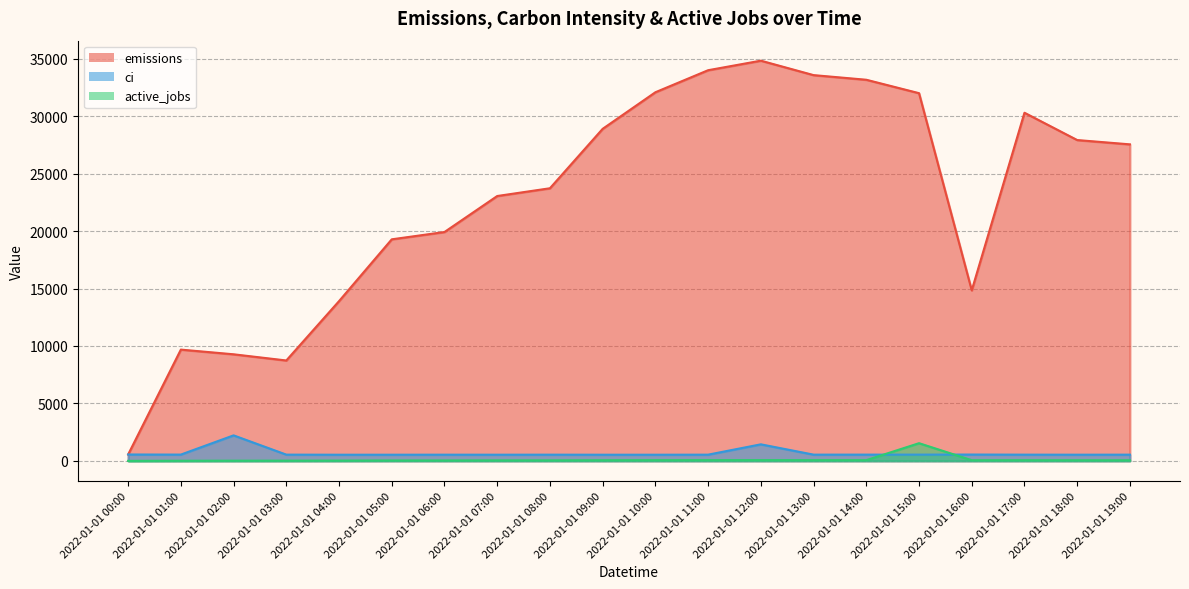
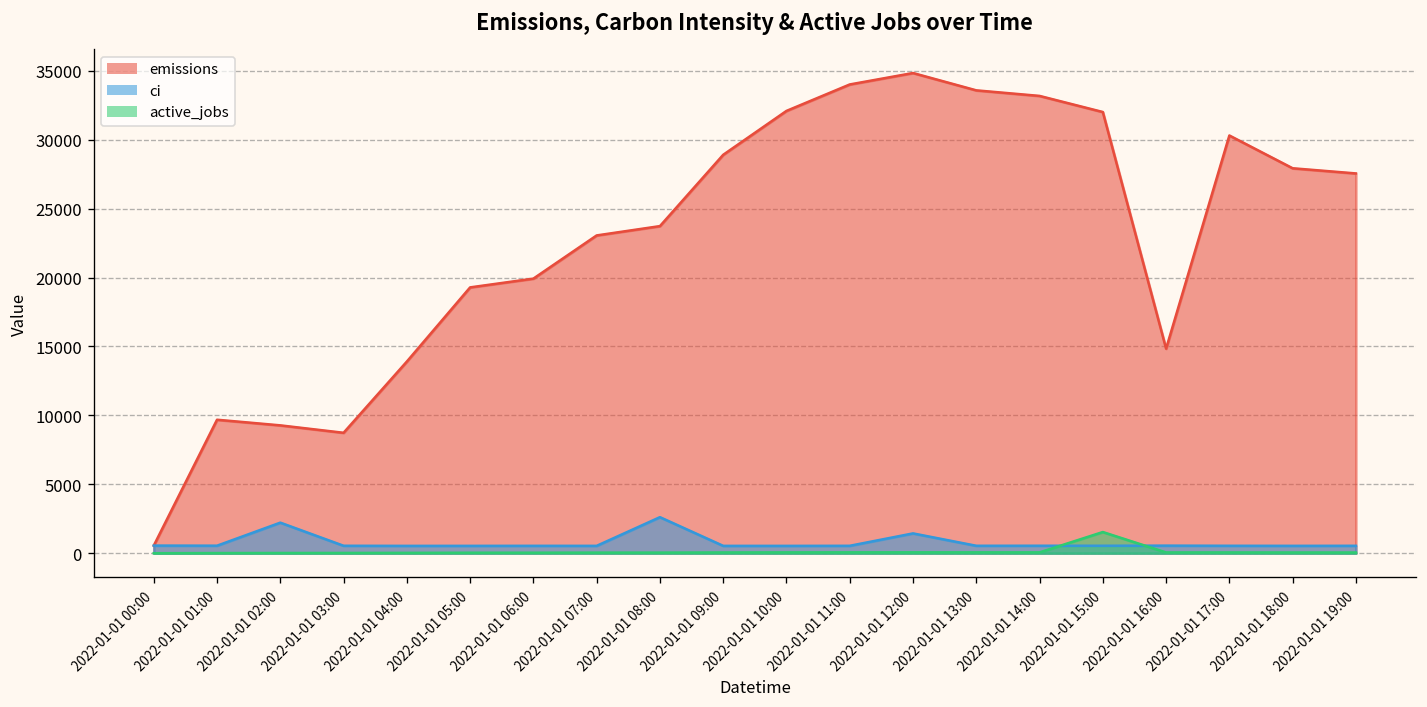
ci, 2022-01-01 08:00: 500 -> 2600
